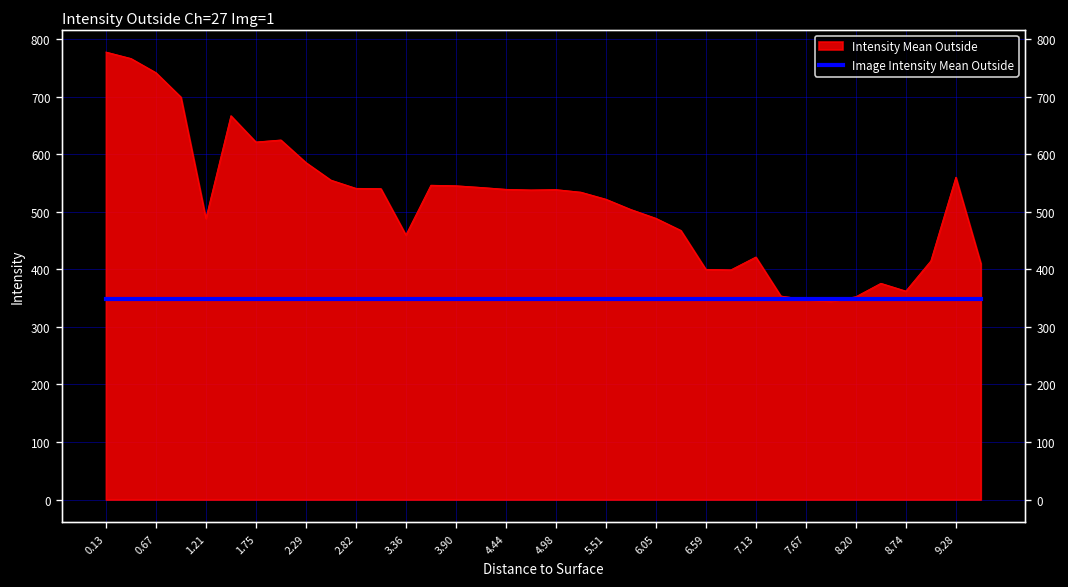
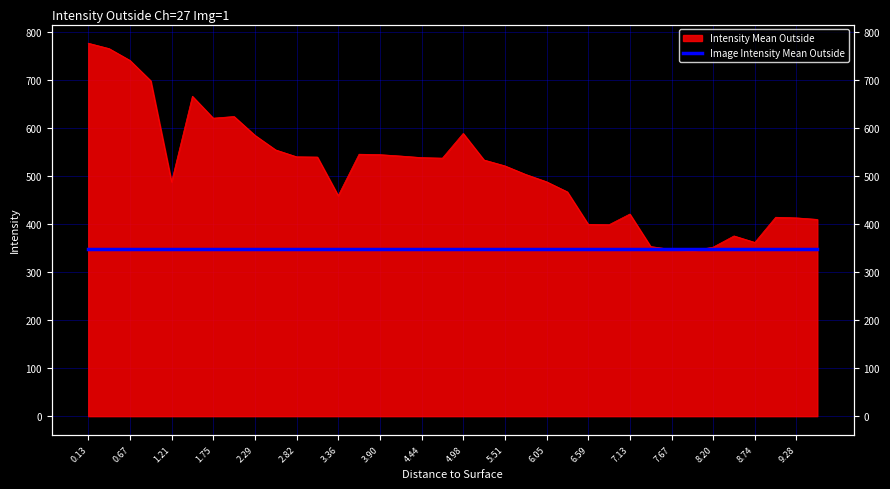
Intensity Mean Outside, 4.98: 540 -> 590
Intensity Mean Outside, 9.28: 560 -> 410
